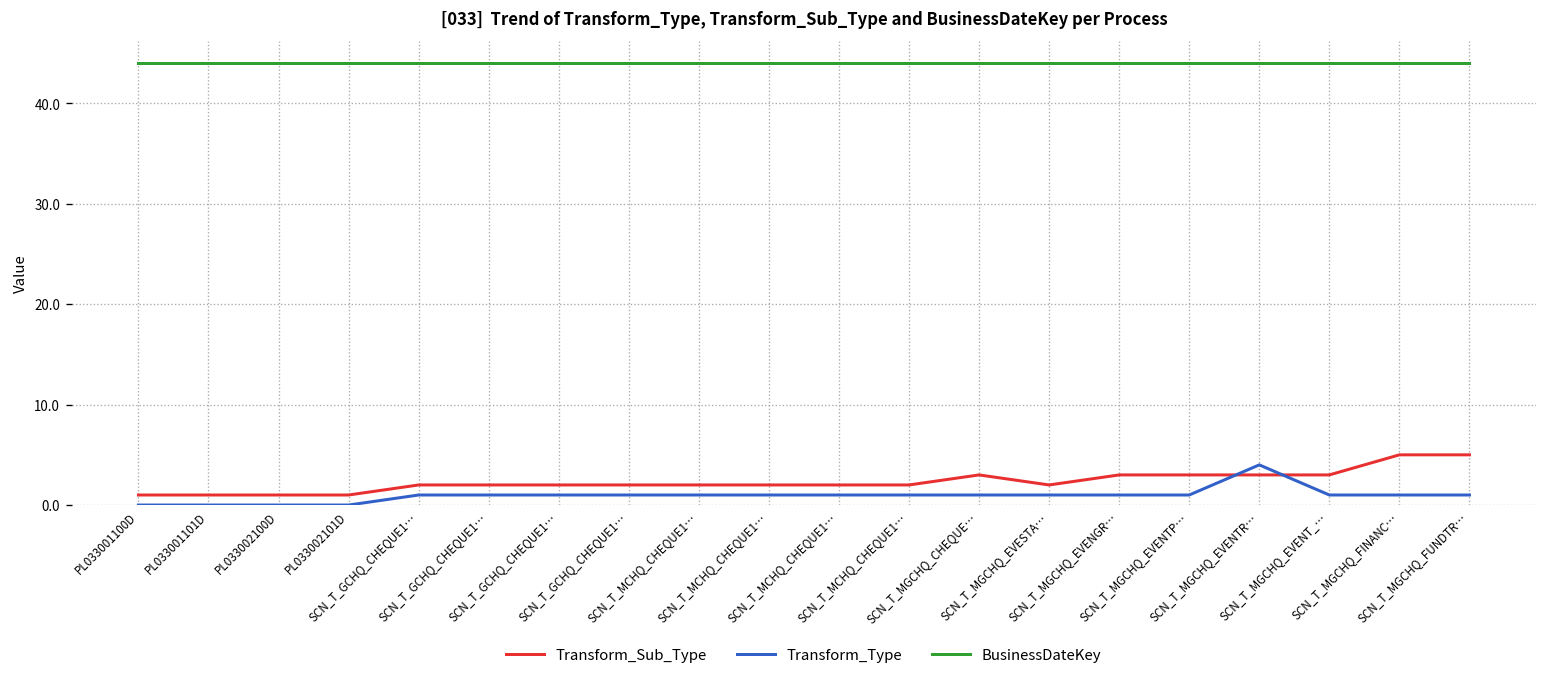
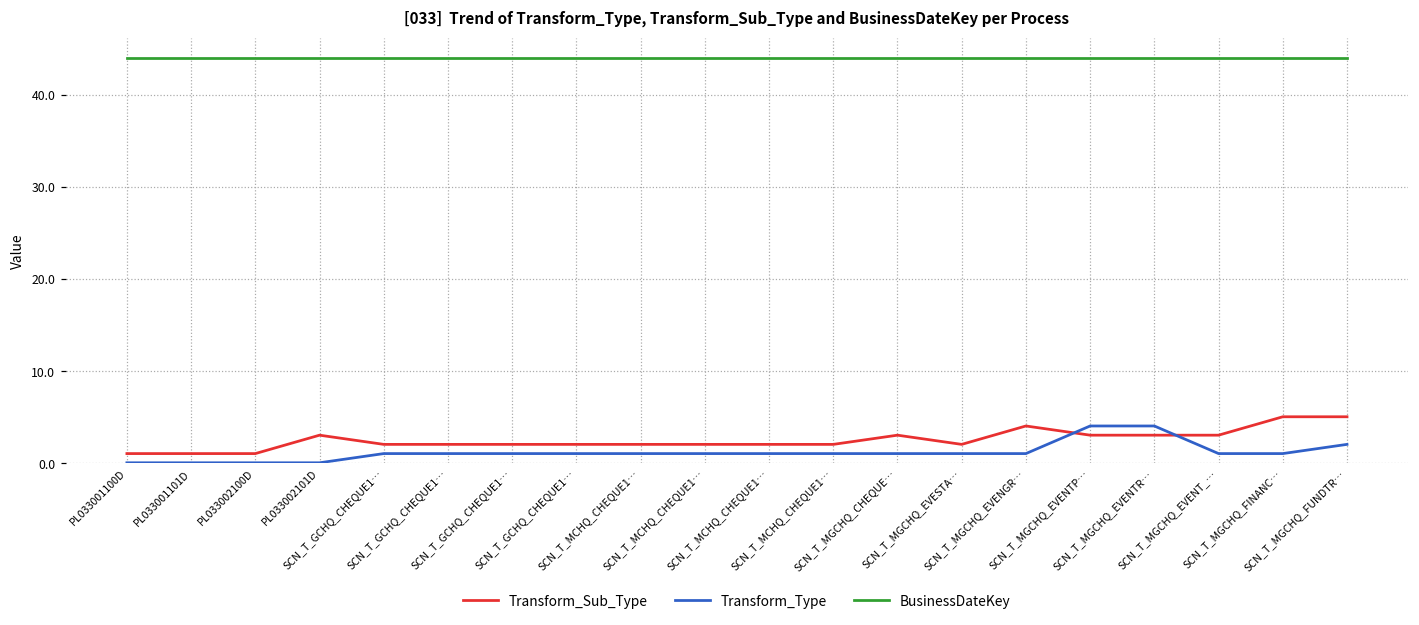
Transform_Sub_Type, PL033002101D: 1 -> 3
Transform_Sub_Type, SCN_T_MGCHQ_EVENGR…: 3 -> 4
Transform_Type, SCN_T_MGCHQ_EVENTP…: 1 -> 4
Transform_Type, SCN_T_MGCHQ_FUNDTR…: 1 -> 2
